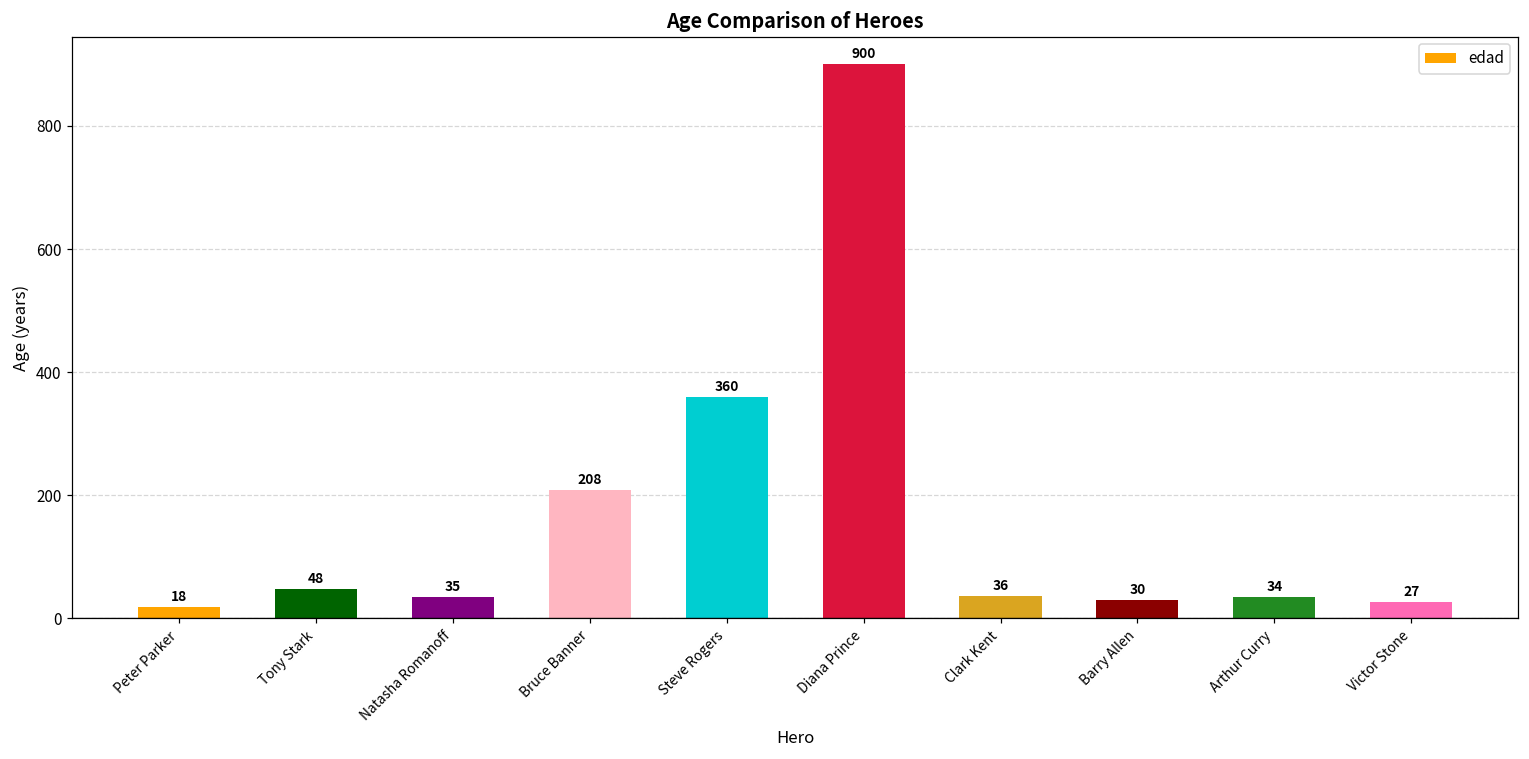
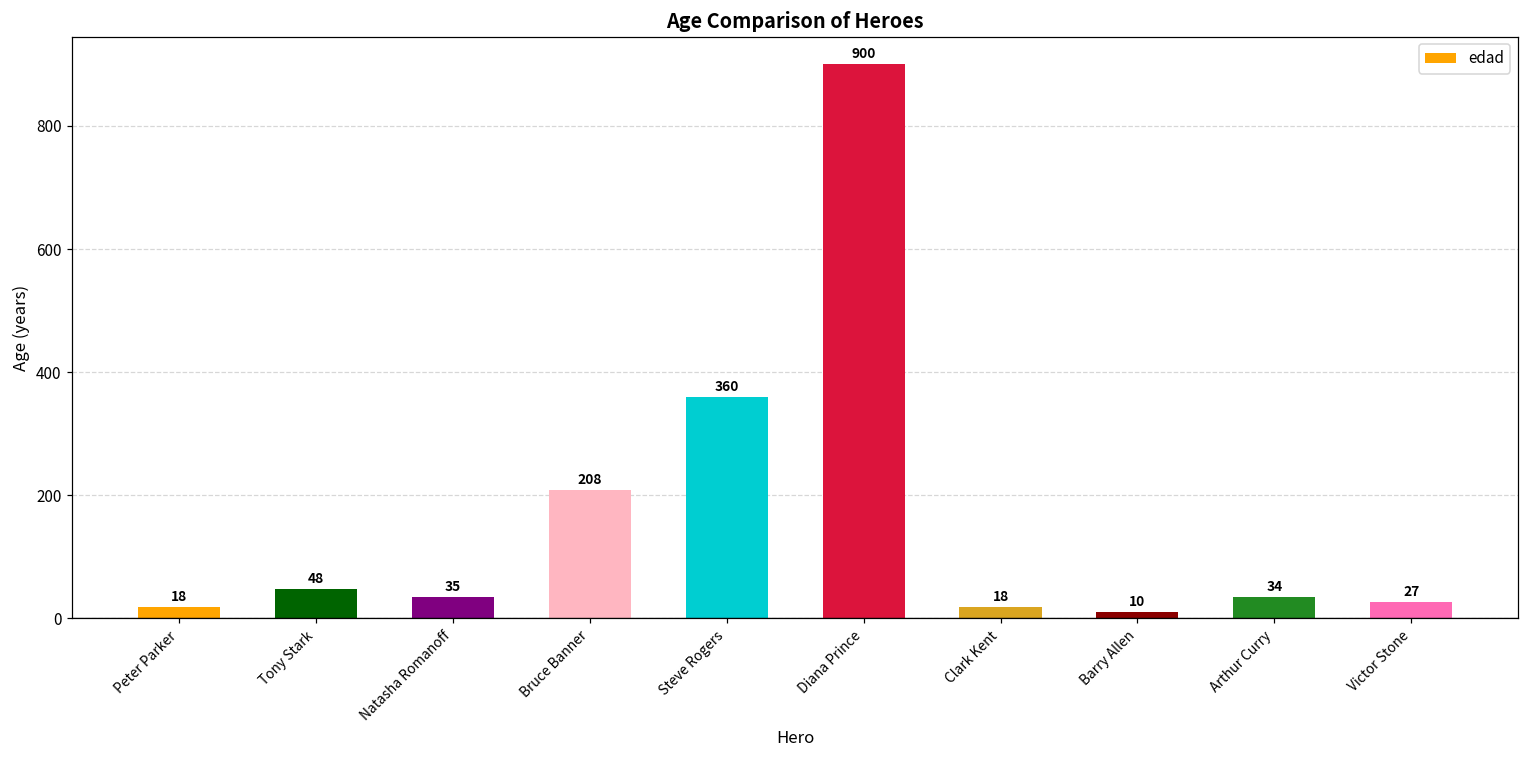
Clark Kent: 36 -> 18
Barry Allen: 30 -> 10
